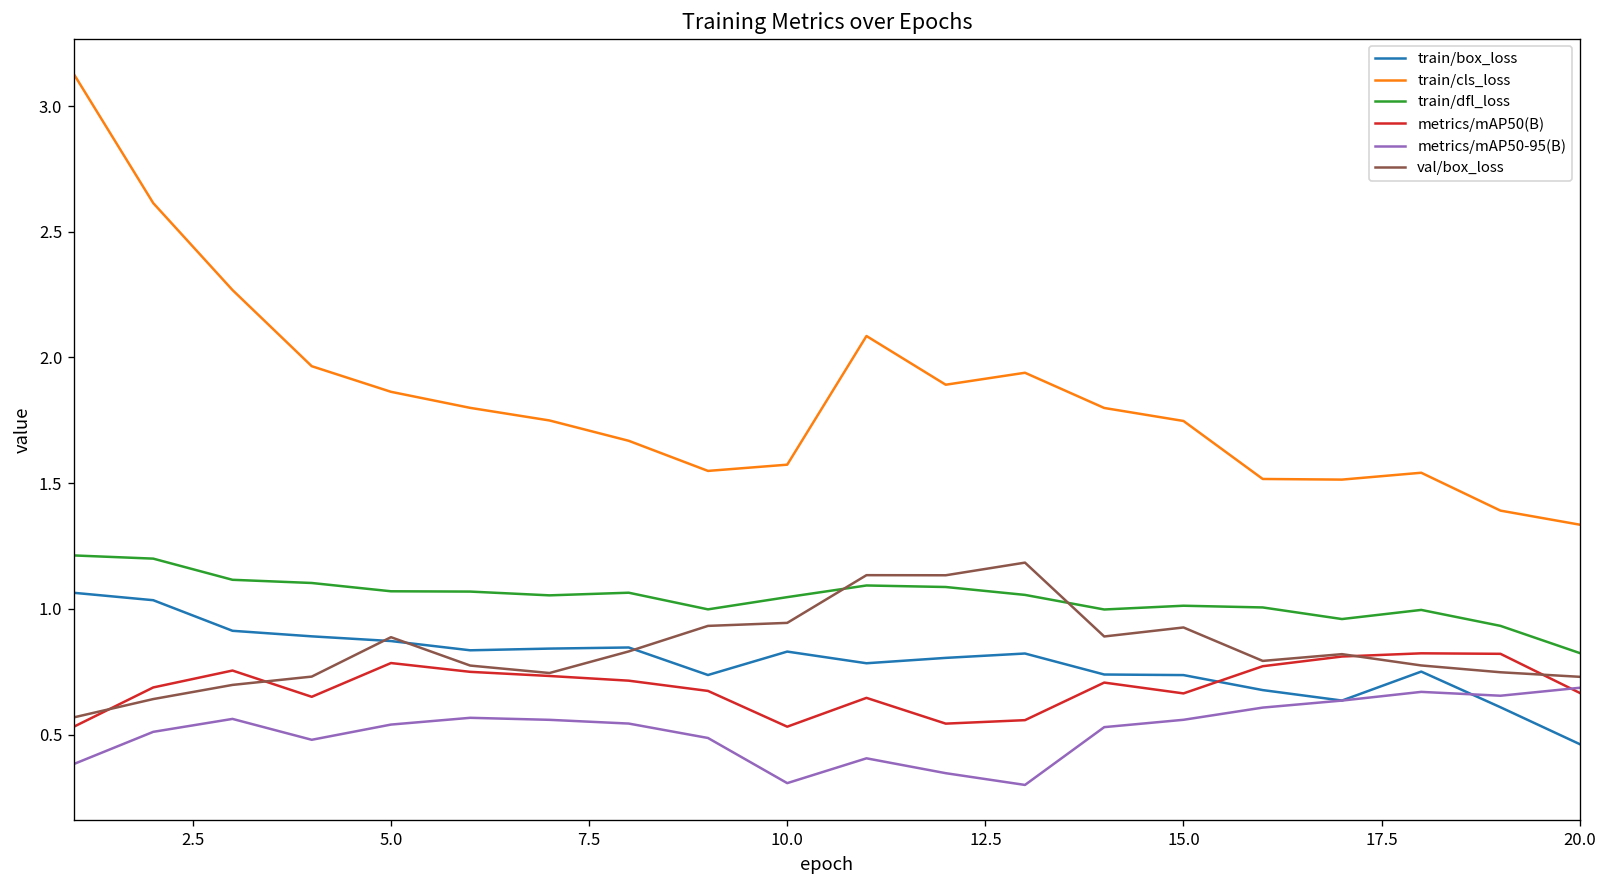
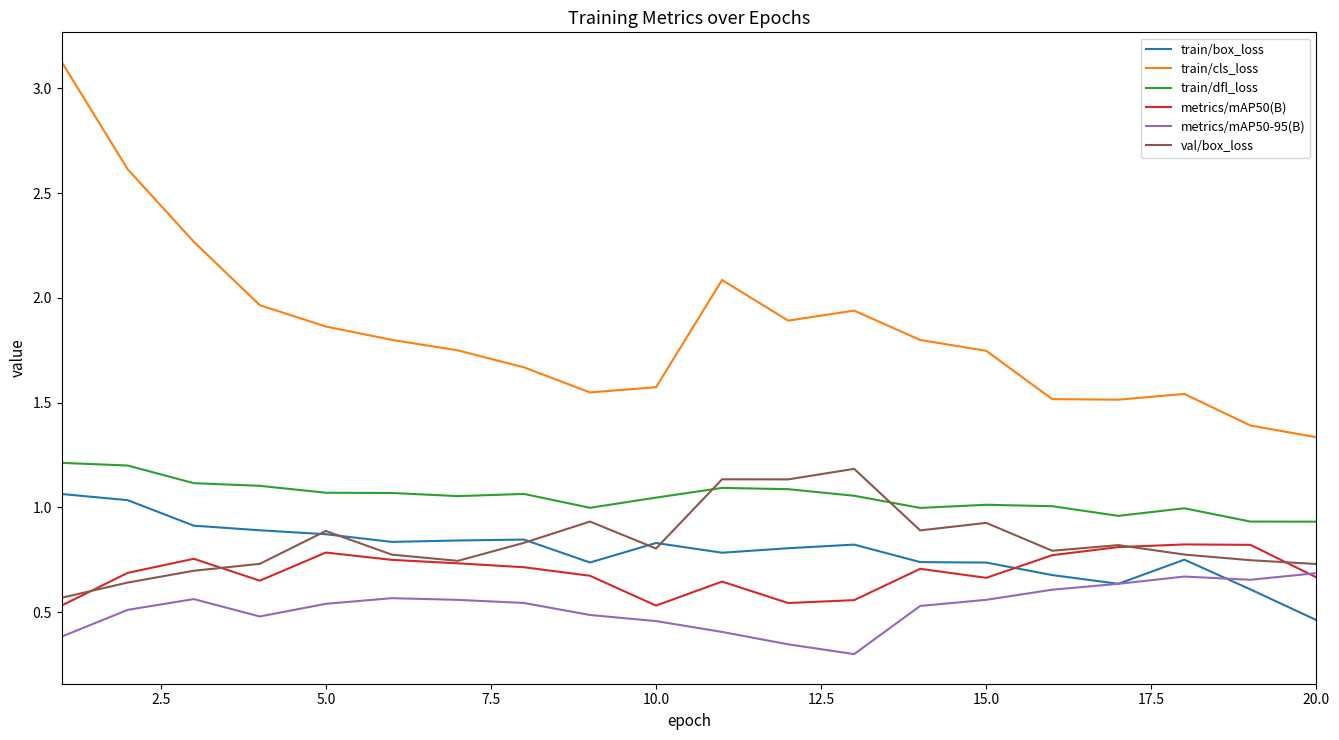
metrics/mAP50-95(B), 10.0: 0.31 -> 0.46
val/box_loss, 10.0: 0.94 -> 0.80
train/dfl_loss, 20.0: 0.82 -> 0.93
